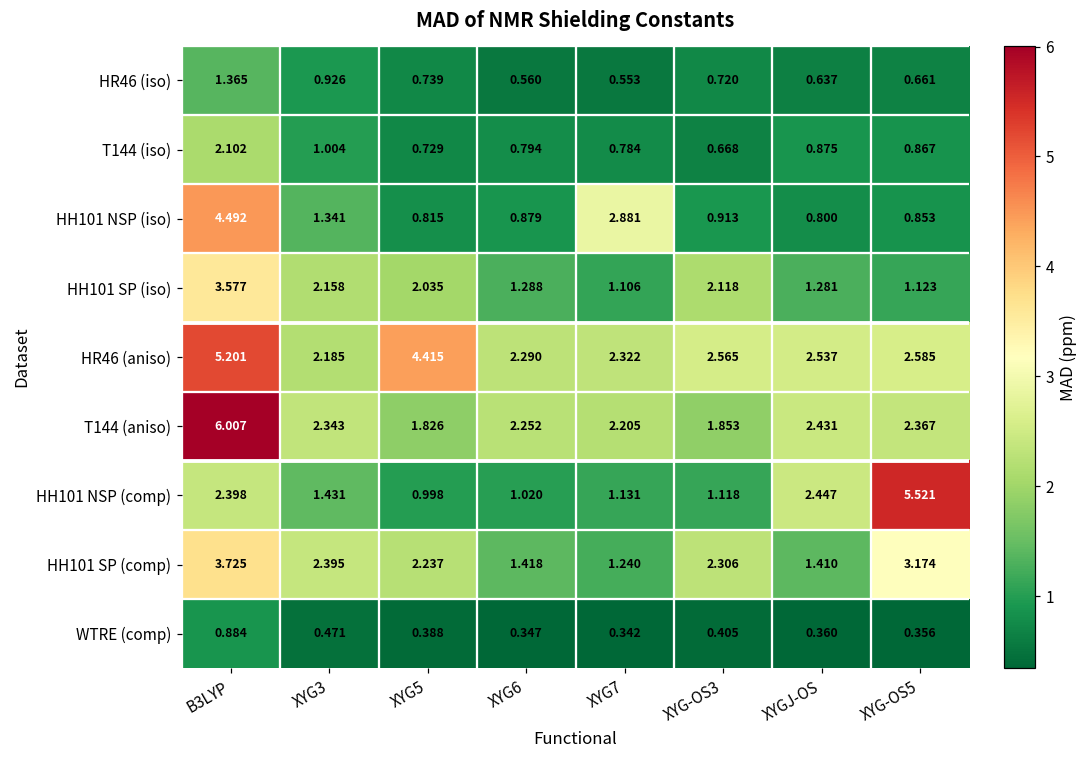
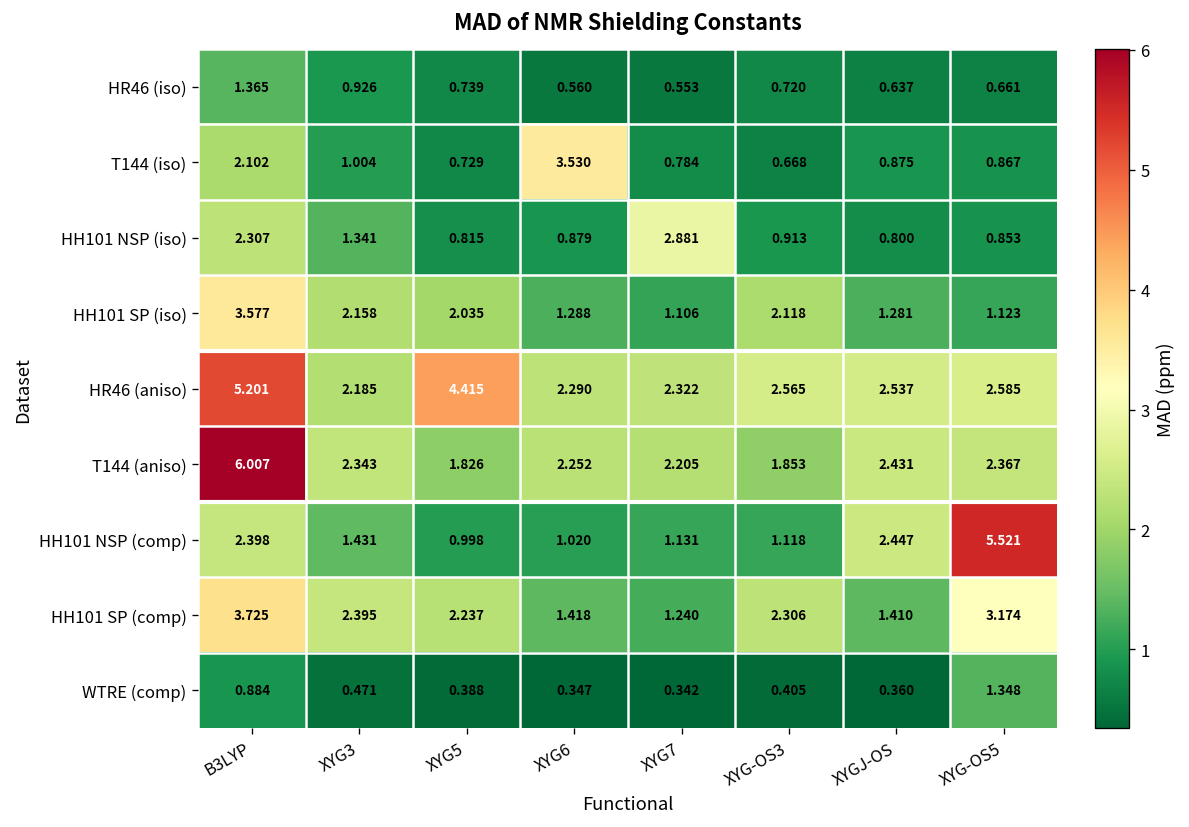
T144 (iso), XYG6: 0.794 -> 3.530
HH101 NSP (iso), B3LYP: 4.492 -> 2.307
WTRE (comp), XYG-OS5: 0.356 -> 1.348
